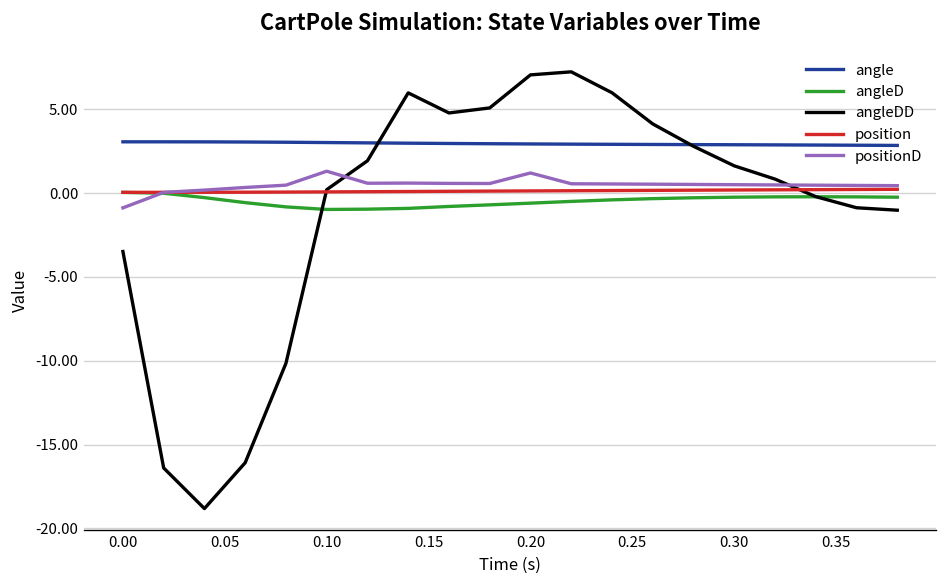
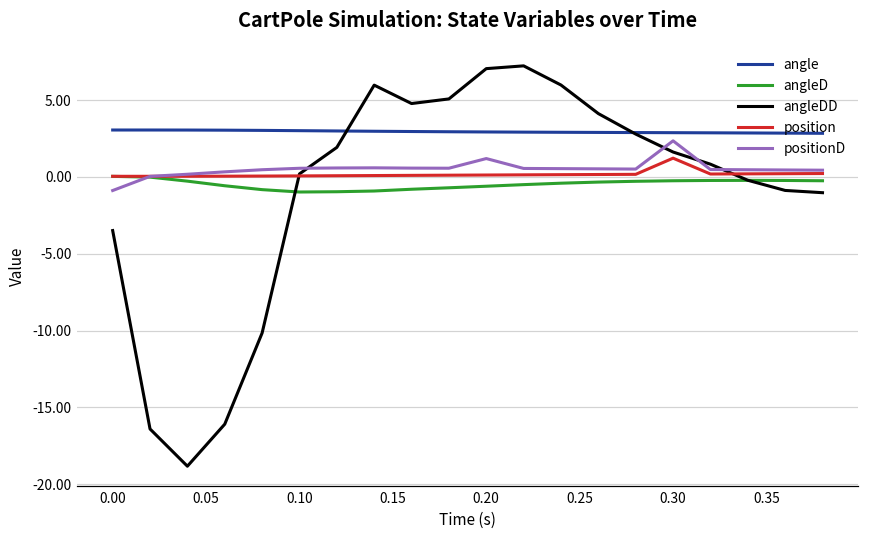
positionD, 0.10: 1.3 -> 0.6
position, 0.30: 0.2 -> 1.2
positionD, 0.30: 0.5 -> 2.4
